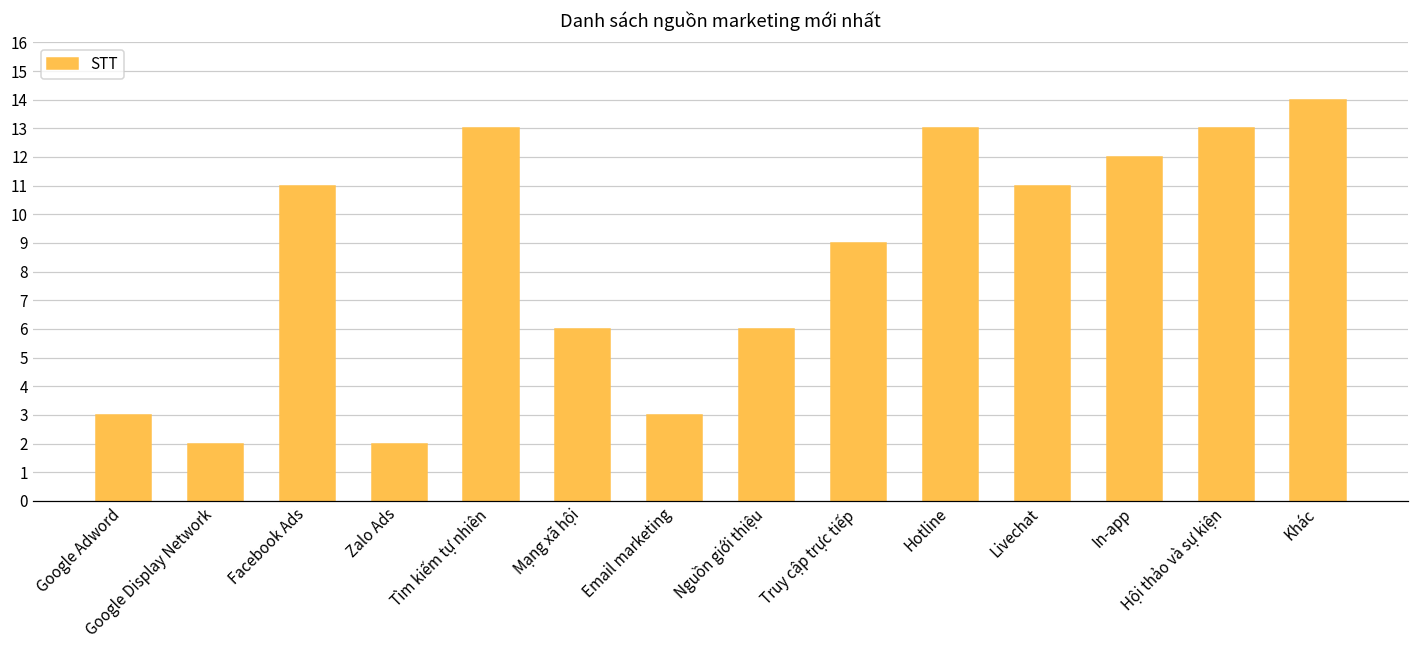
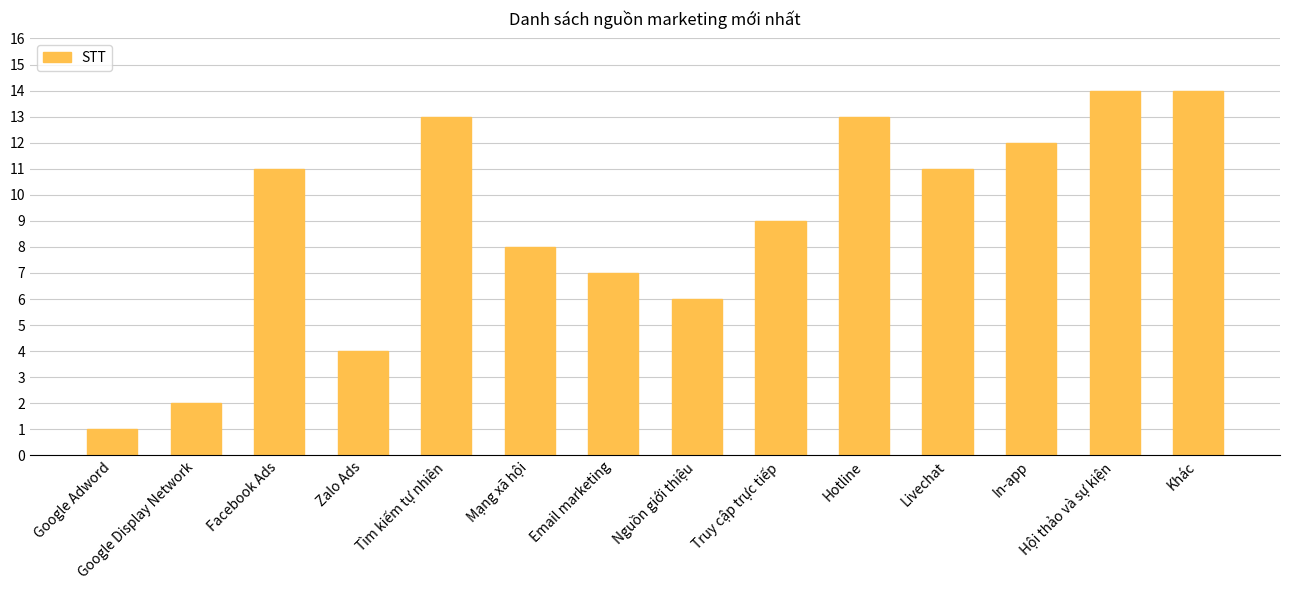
Google Adword: 3 -> 1
Zalo Ads: 2 -> 4
Mạng xã hội: 6 -> 8
Email marketing: 3 -> 7
Hội thảo và sự kiện: 13 -> 14
